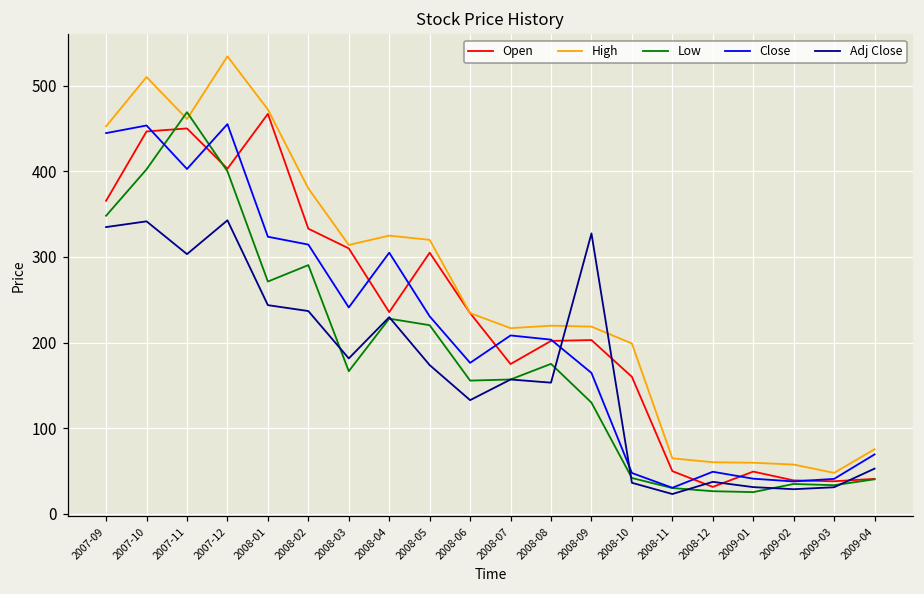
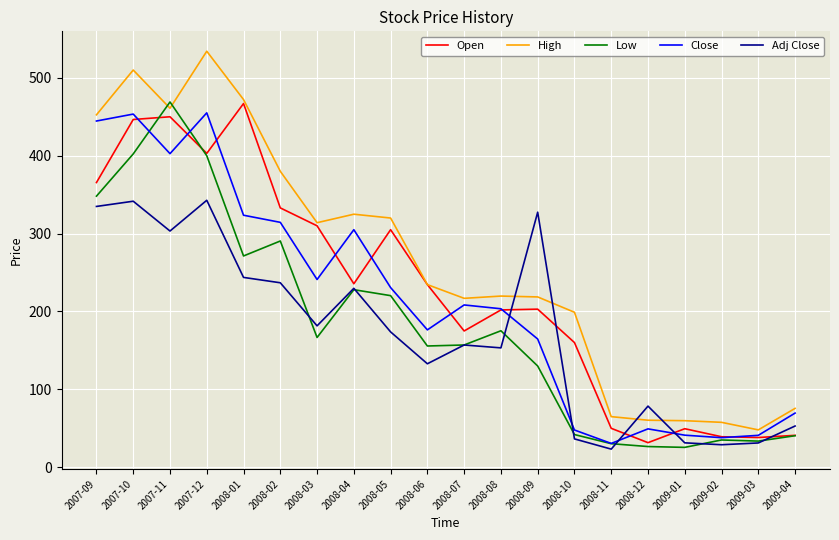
Adj Close, 2008-12: 40 -> 80
